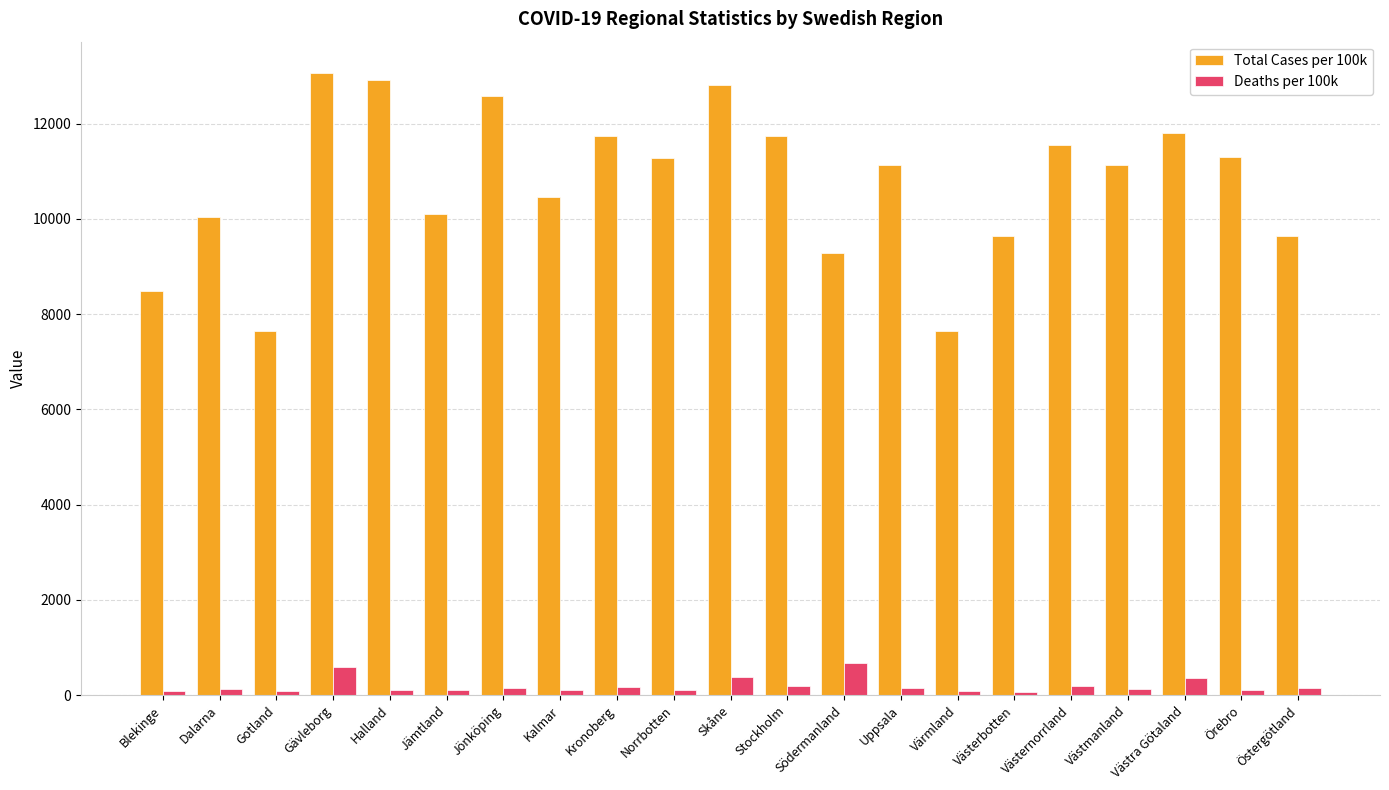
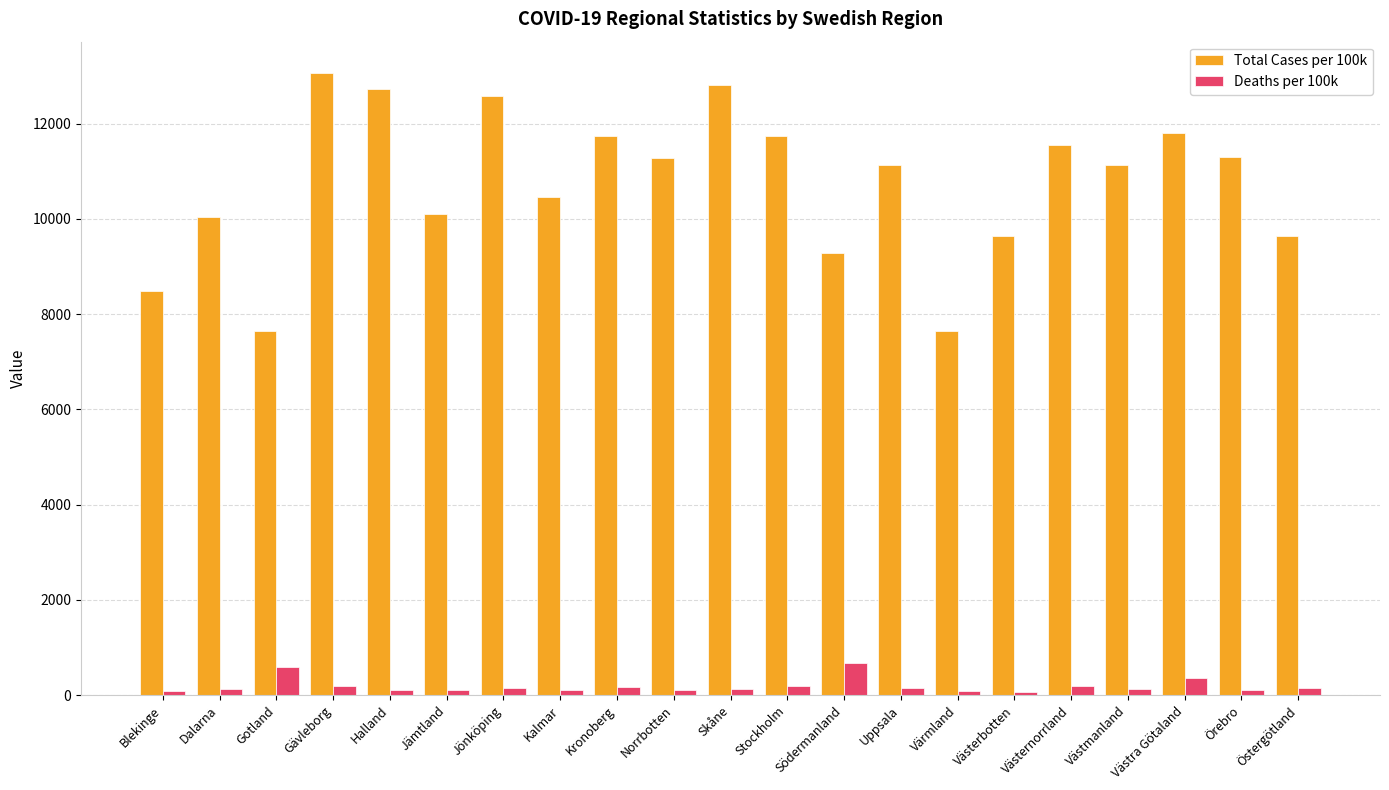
Deaths per 100k, Gotland: 100 -> 600
Deaths per 100k, Gävleborg: 600 -> 200
Total Cases per 100k, Halland: 12900 -> 12700
Deaths per 100k, Skåne: 400 -> 100
